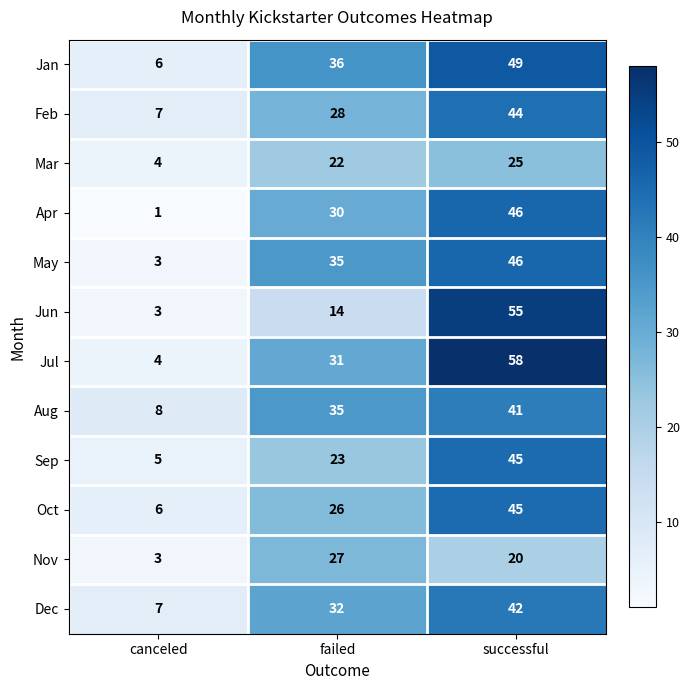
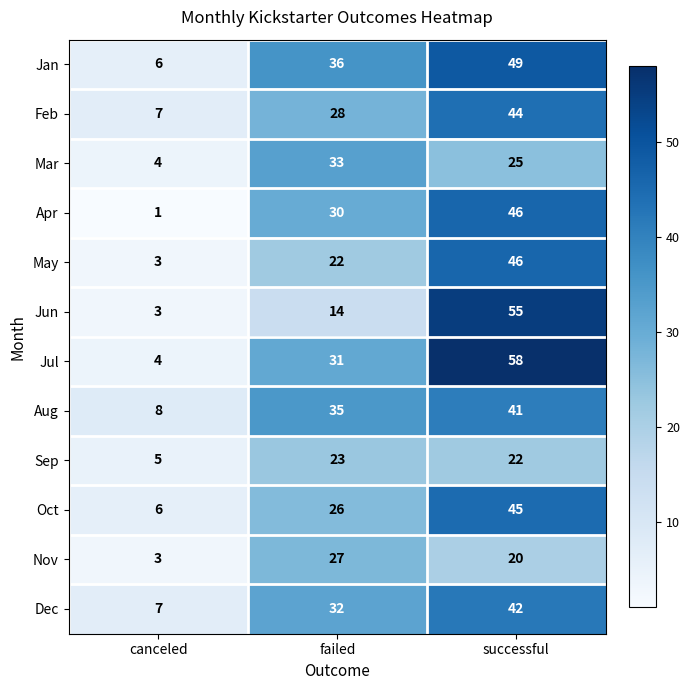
Mar, failed: 22 -> 33
May, failed: 35 -> 22
Sep, successful: 45 -> 22
